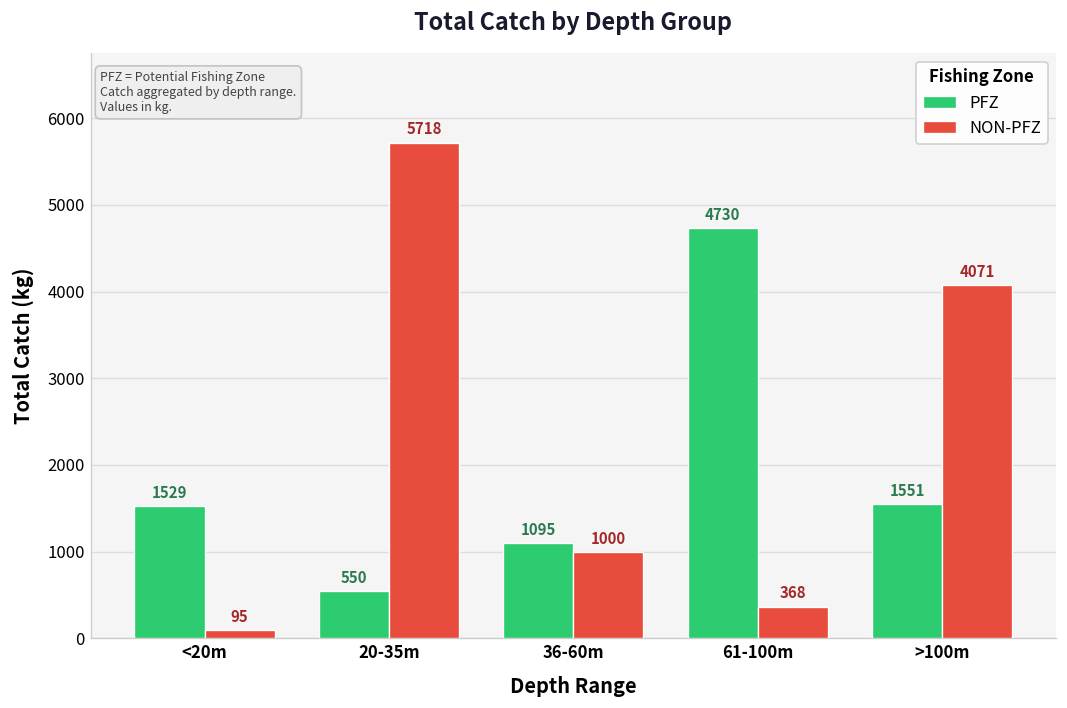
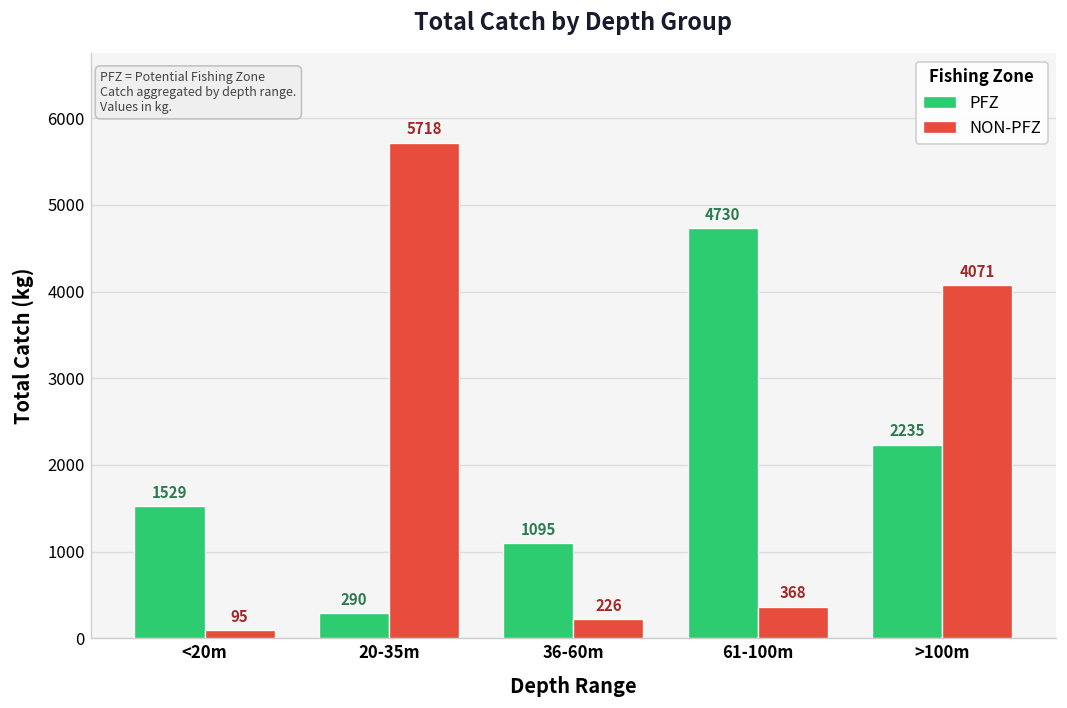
PFZ, 20-35m: 550 -> 290
NON-PFZ, 36-60m: 1000 -> 226
PFZ, >100m: 1551 -> 2235
